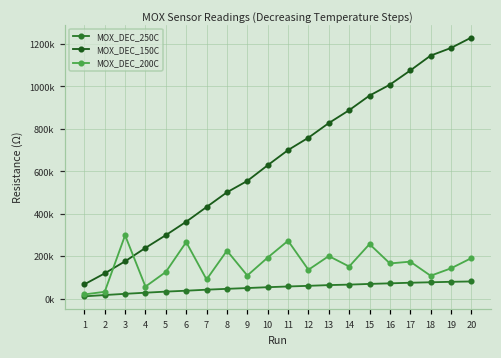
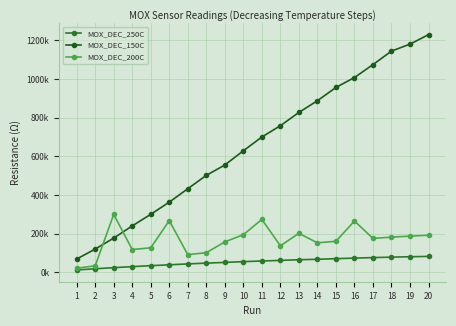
MOX_DEC_200C, 4: 60000 -> 120000
MOX_DEC_200C, 8: 230000 -> 100000
MOX_DEC_200C, 9: 110000 -> 160000
MOX_DEC_200C, 15: 260000 -> 160000
MOX_DEC_200C, 16: 170000 -> 260000
MOX_DEC_200C, 18: 110000 -> 180000
MOX_DEC_200C, 19: 140000 -> 190000
